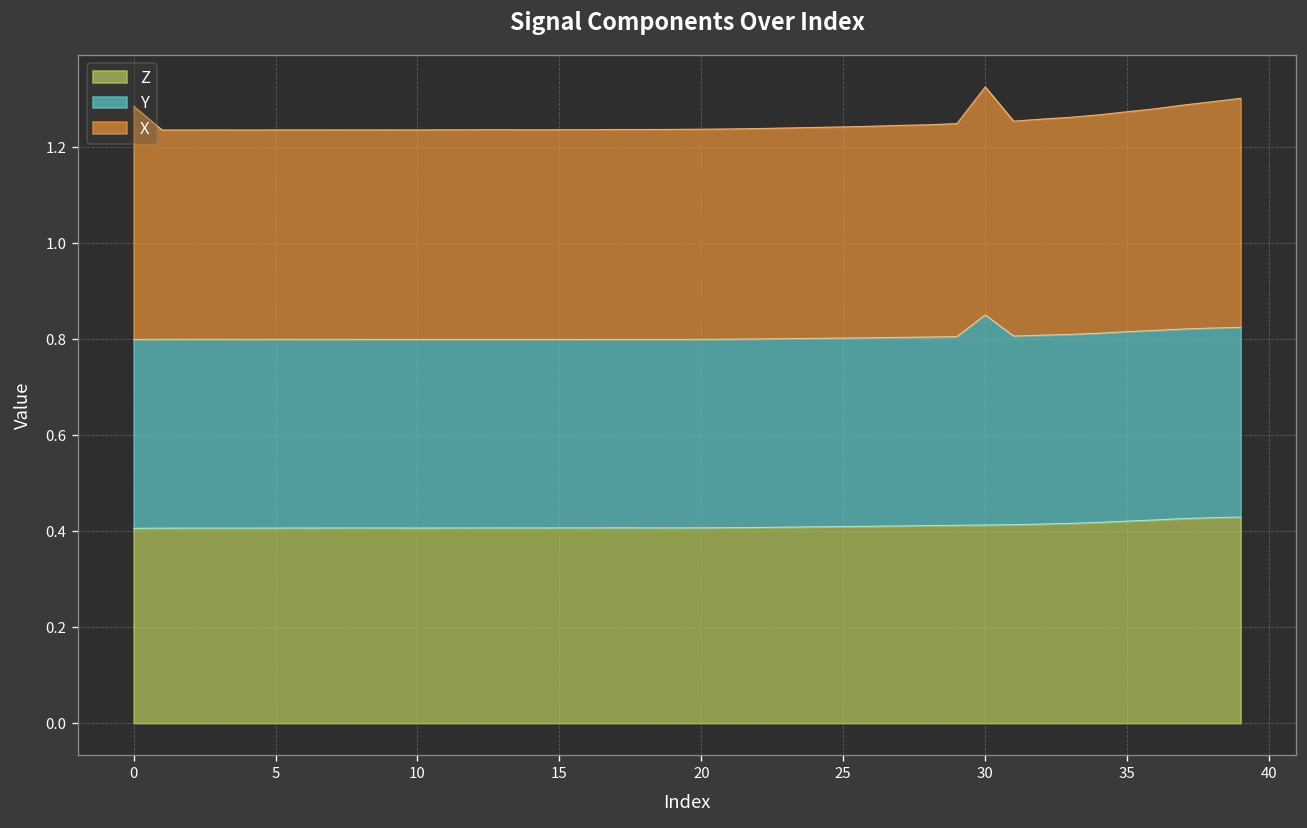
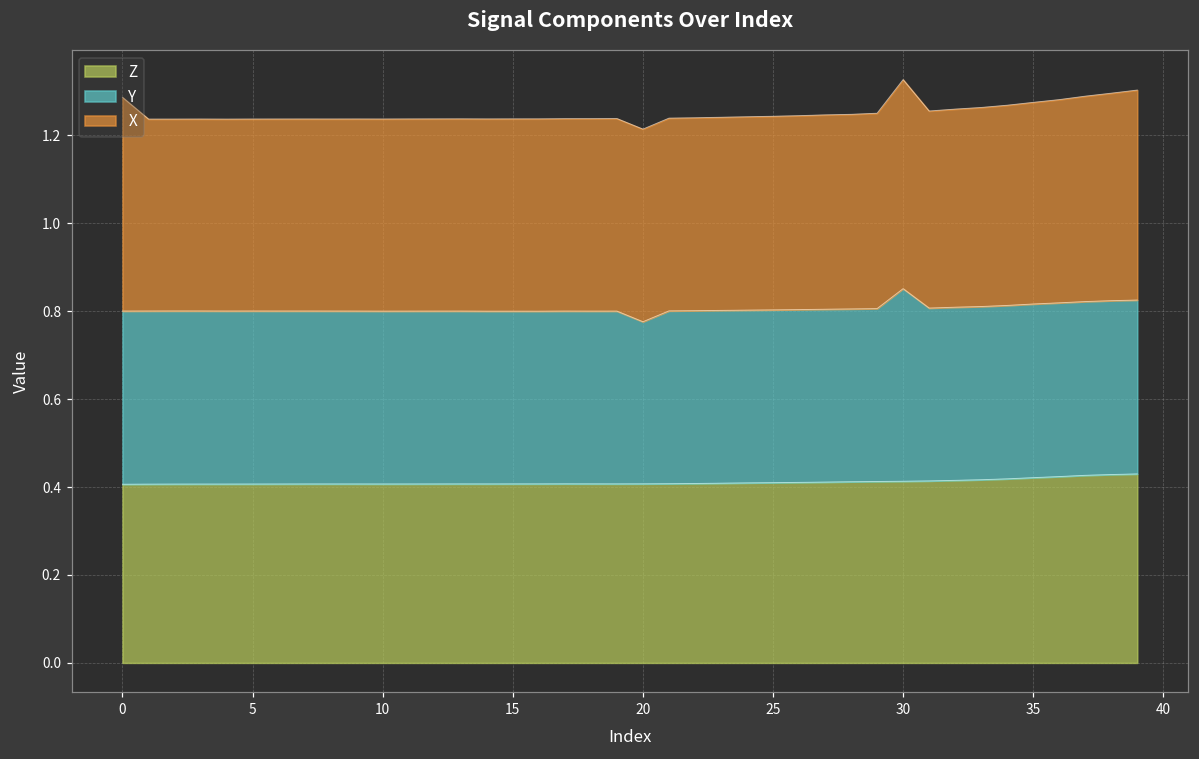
Y, 20: 0.39 -> 0.37
